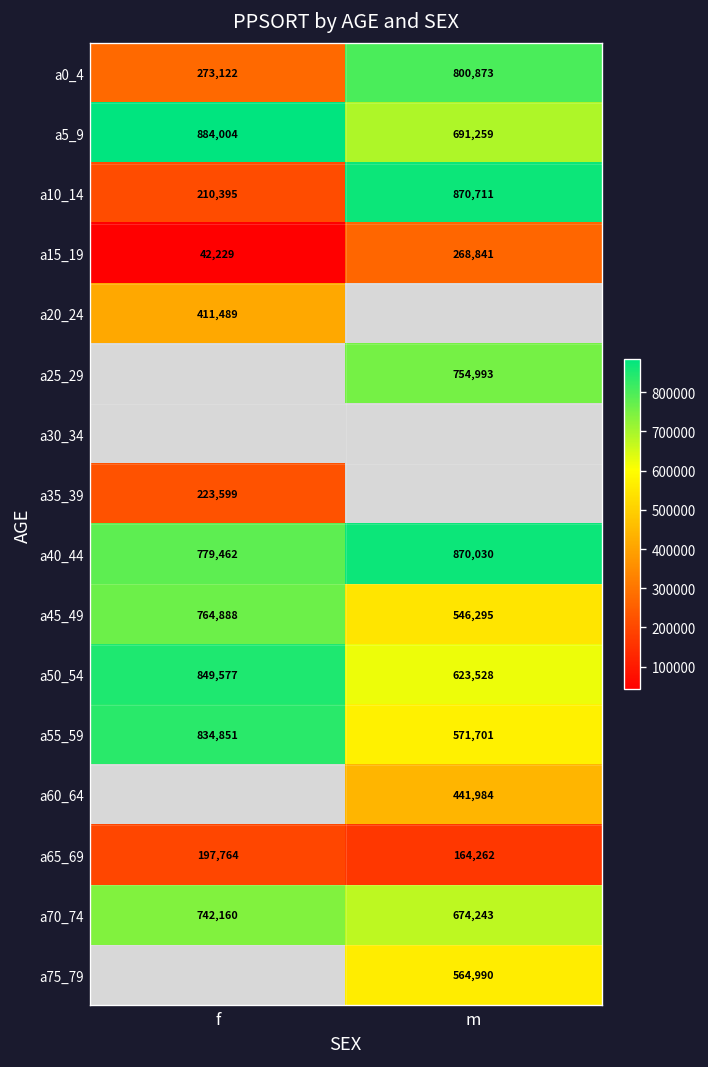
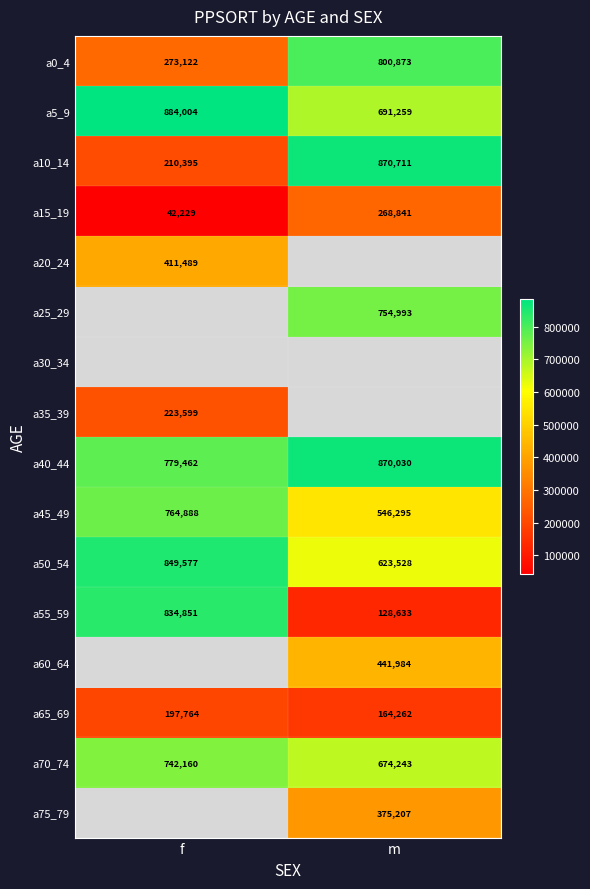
a55_59, m: 571,701 -> 128,633
a75_79, m: 564,990 -> 375,207
